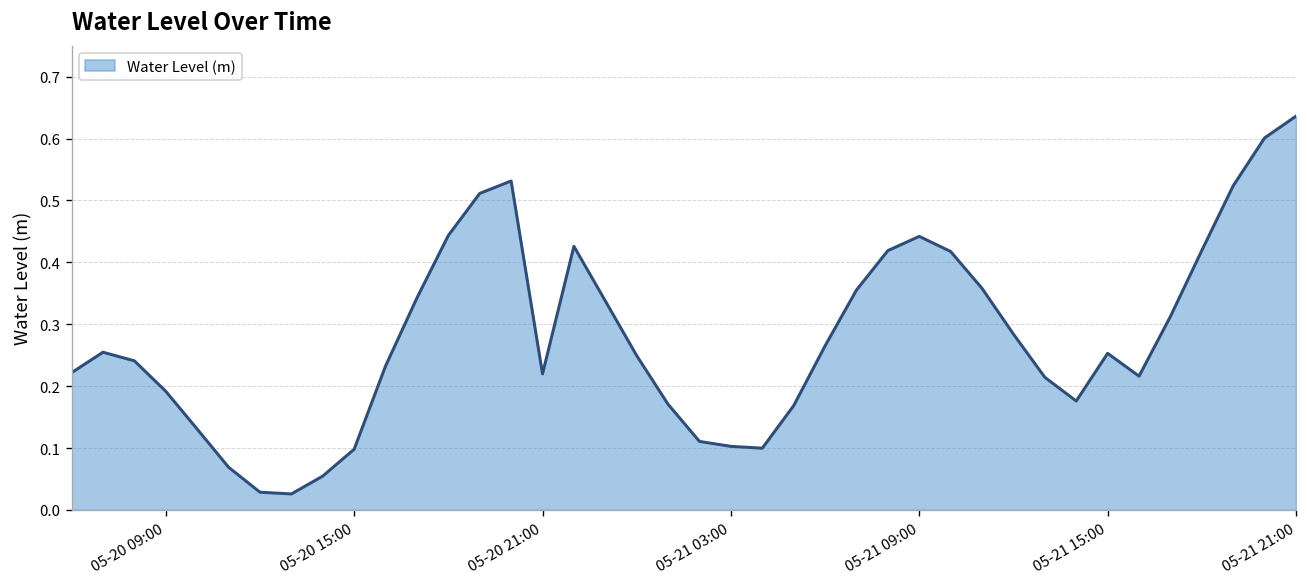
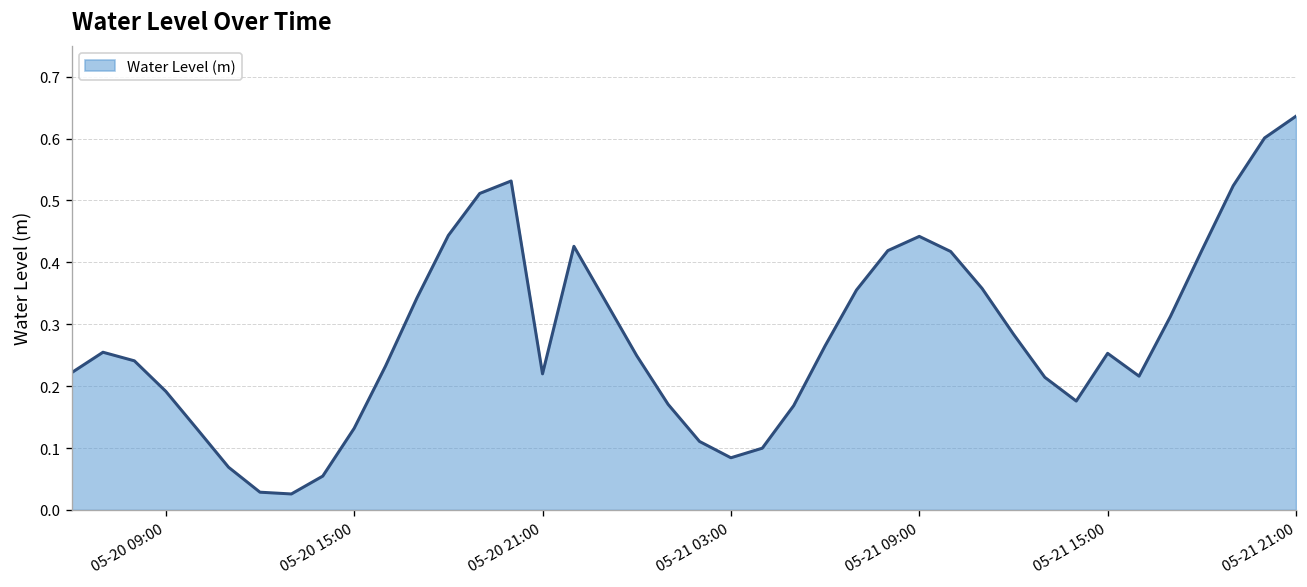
05-20 15:00: 0.10 -> 0.13
05-21 03:00: 0.10 -> 0.08
